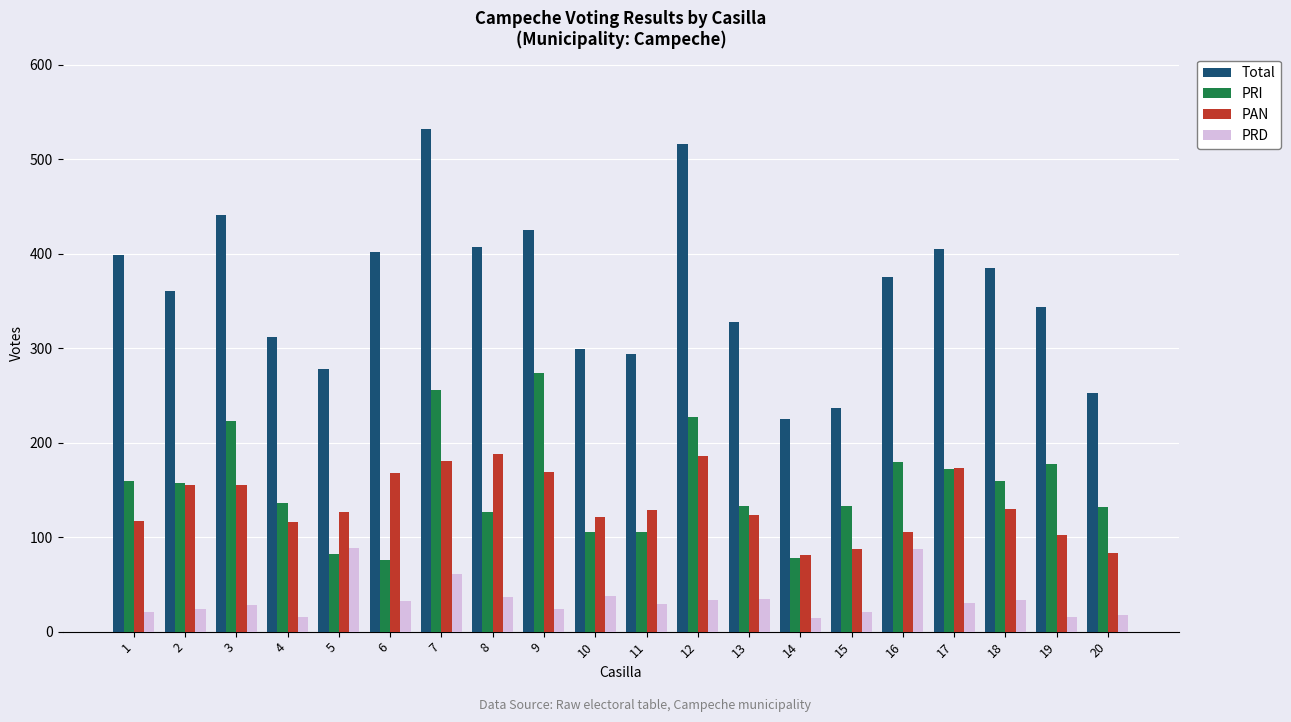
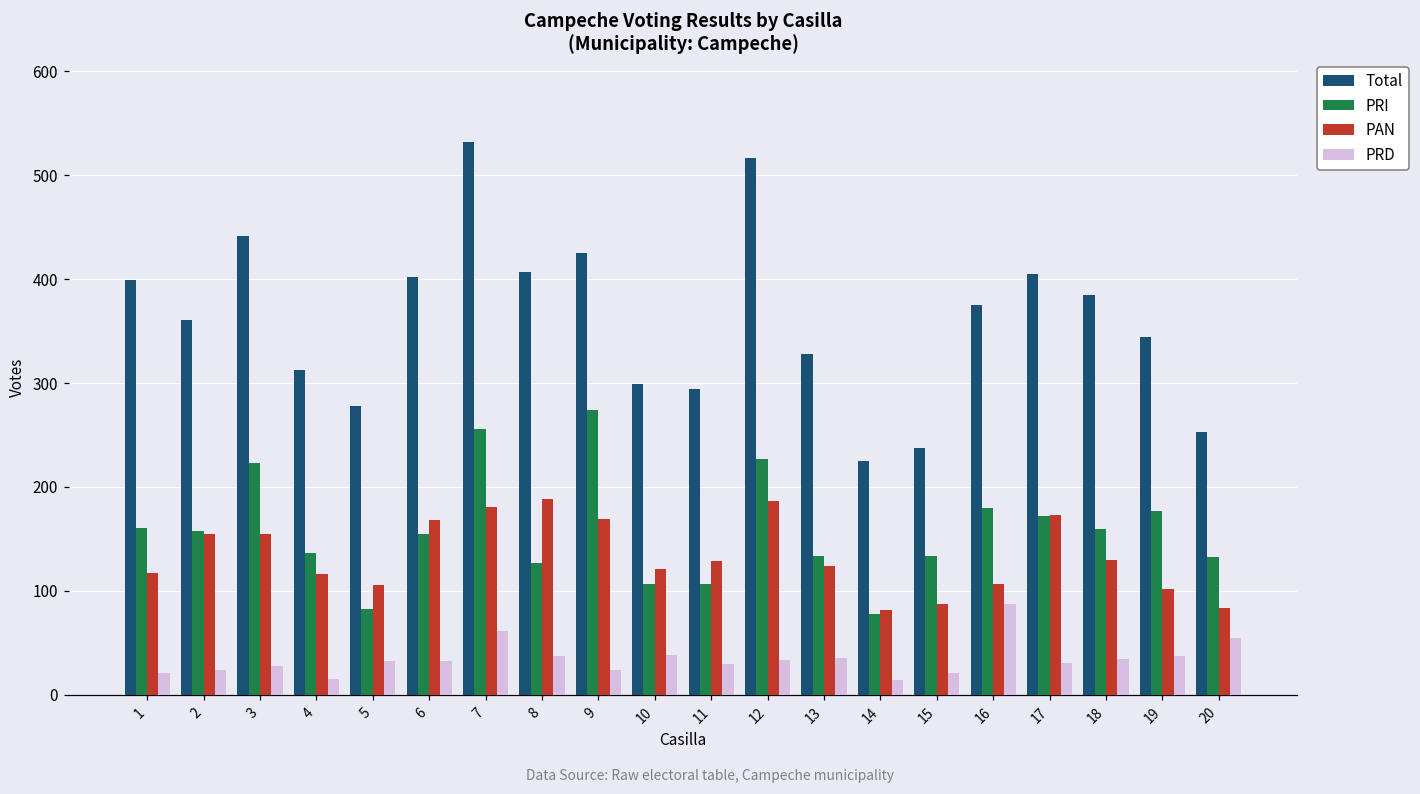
PAN, 5: 130 -> 110
PRD, 5: 90 -> 30
PRI, 6: 80 -> 160
PRD, 19: 20 -> 40
PRD, 20: 20 -> 50
